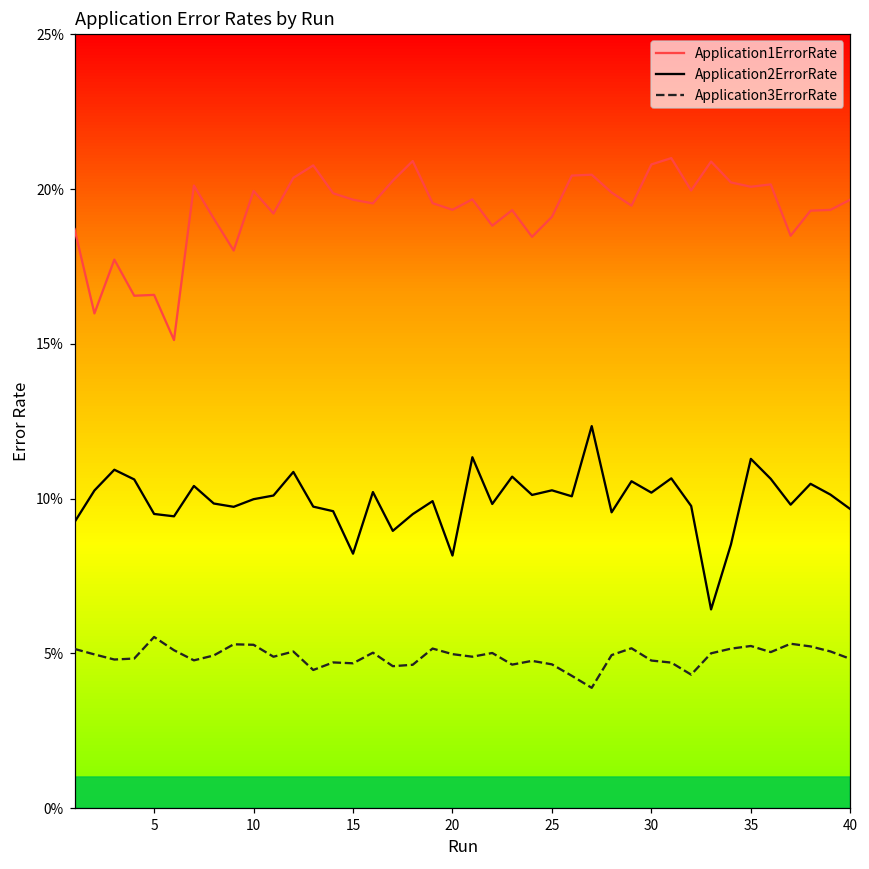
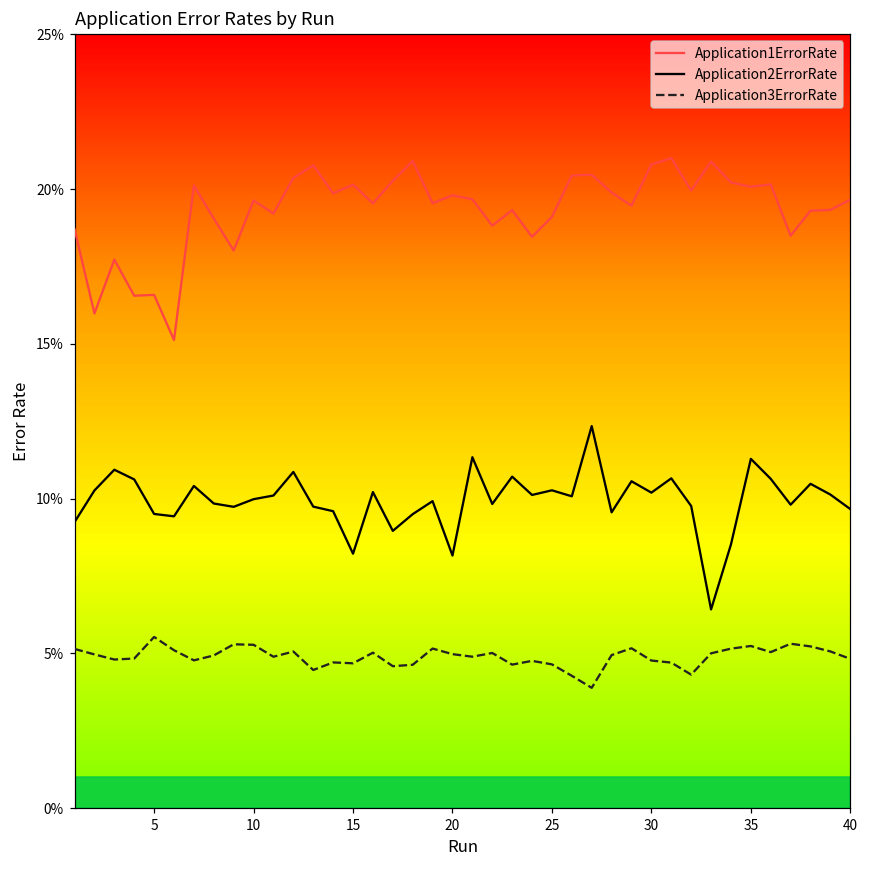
Application1ErrorRate, 10: 19.9% -> 19.6%
Application1ErrorRate, 15: 19.7% -> 20.1%
Application1ErrorRate, 20: 19.3% -> 19.8%
